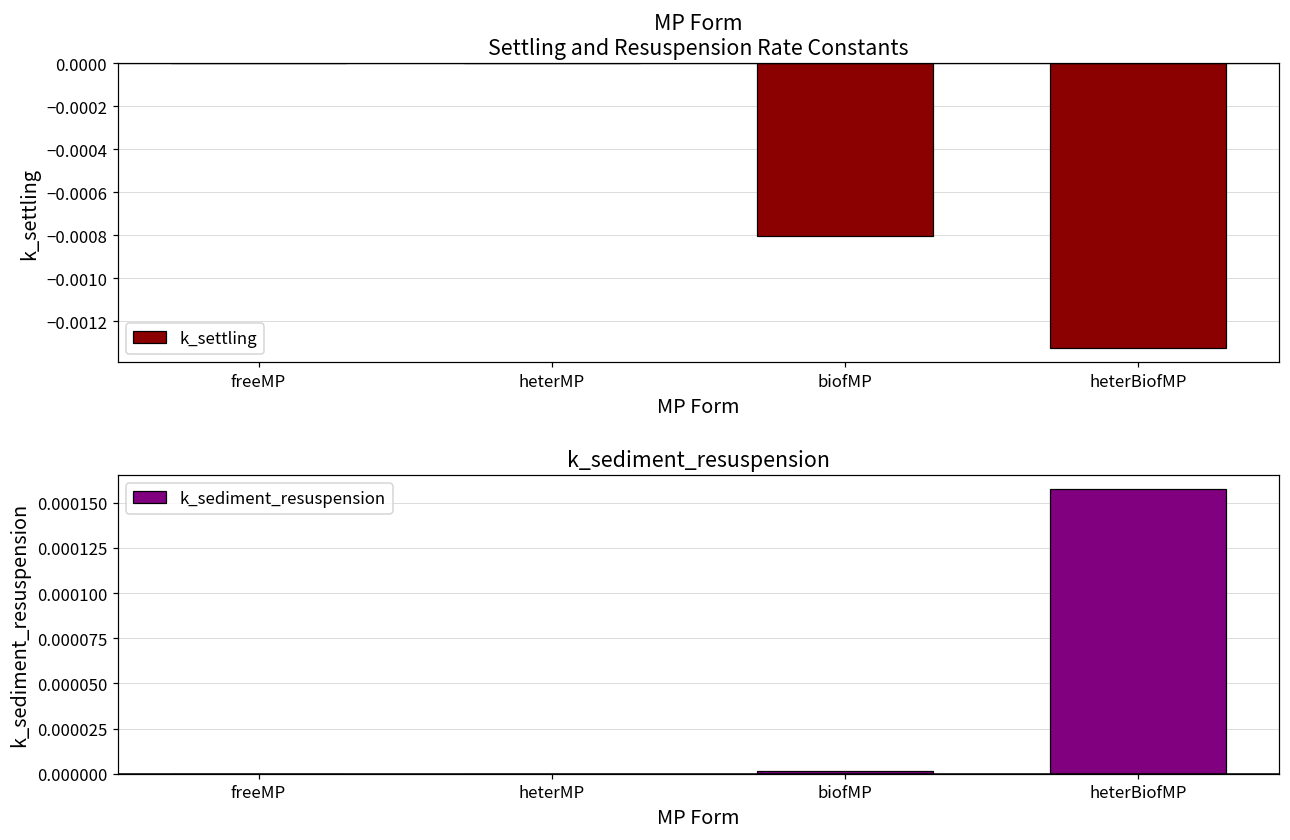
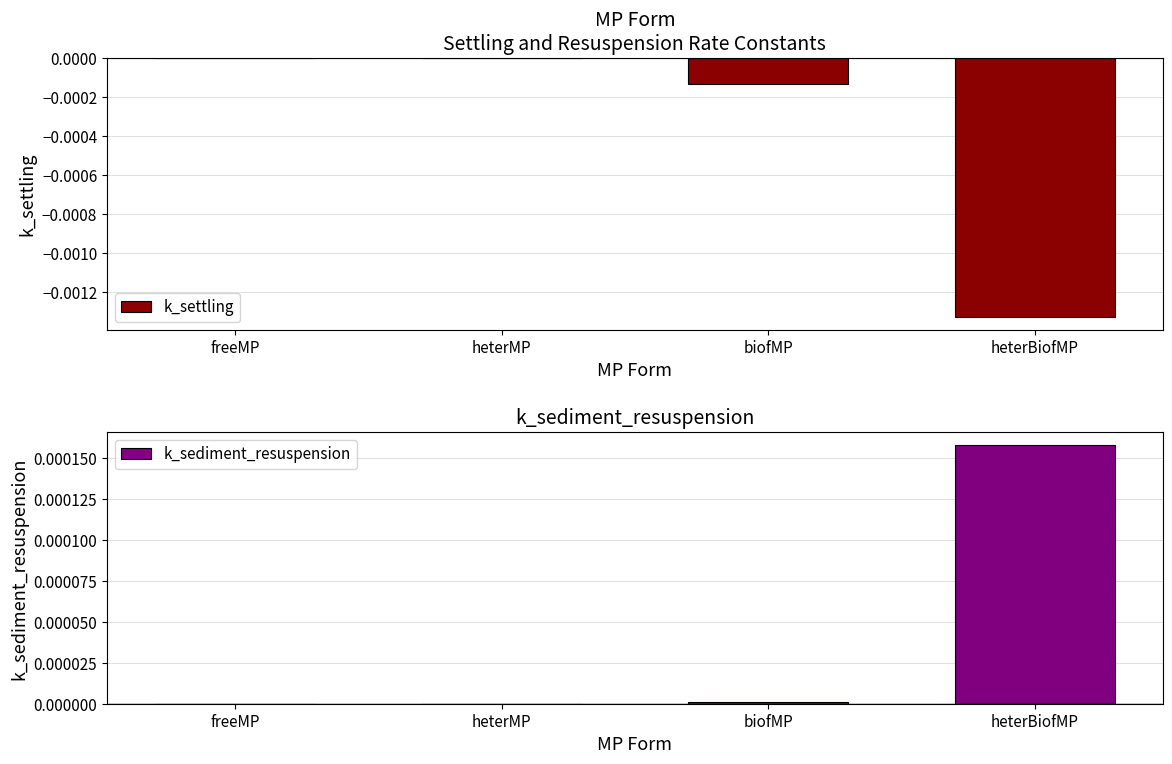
MP Form Settling and Resuspension Rate Constants, biofMP: -0.00080 -> -0.00013
